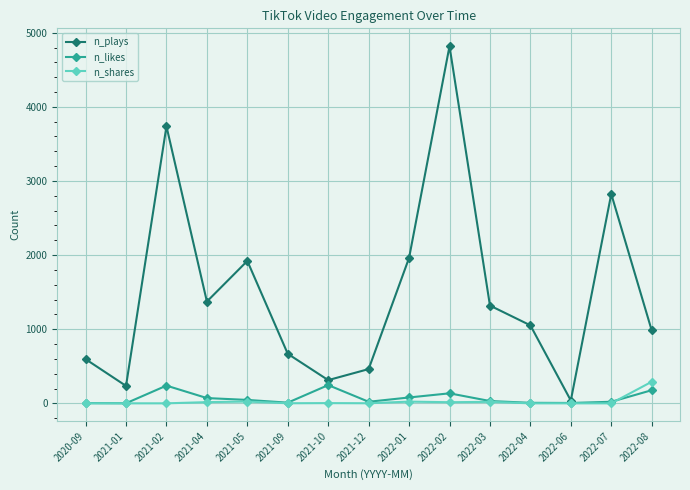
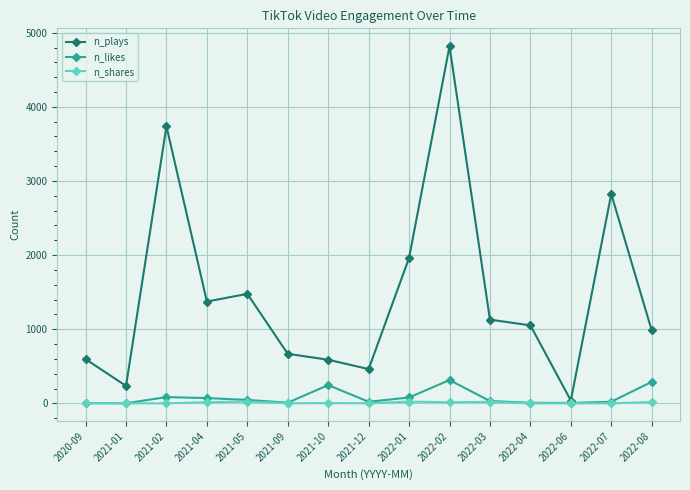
n_likes, 2021-02: 200 -> 100
n_plays, 2021-05: 1900 -> 1500
n_plays, 2021-10: 300 -> 600
n_likes, 2022-02: 100 -> 300
n_plays, 2022-03: 1300 -> 1100
n_likes, 2022-08: 200 -> 300
n_shares, 2022-08: 300 -> 0
